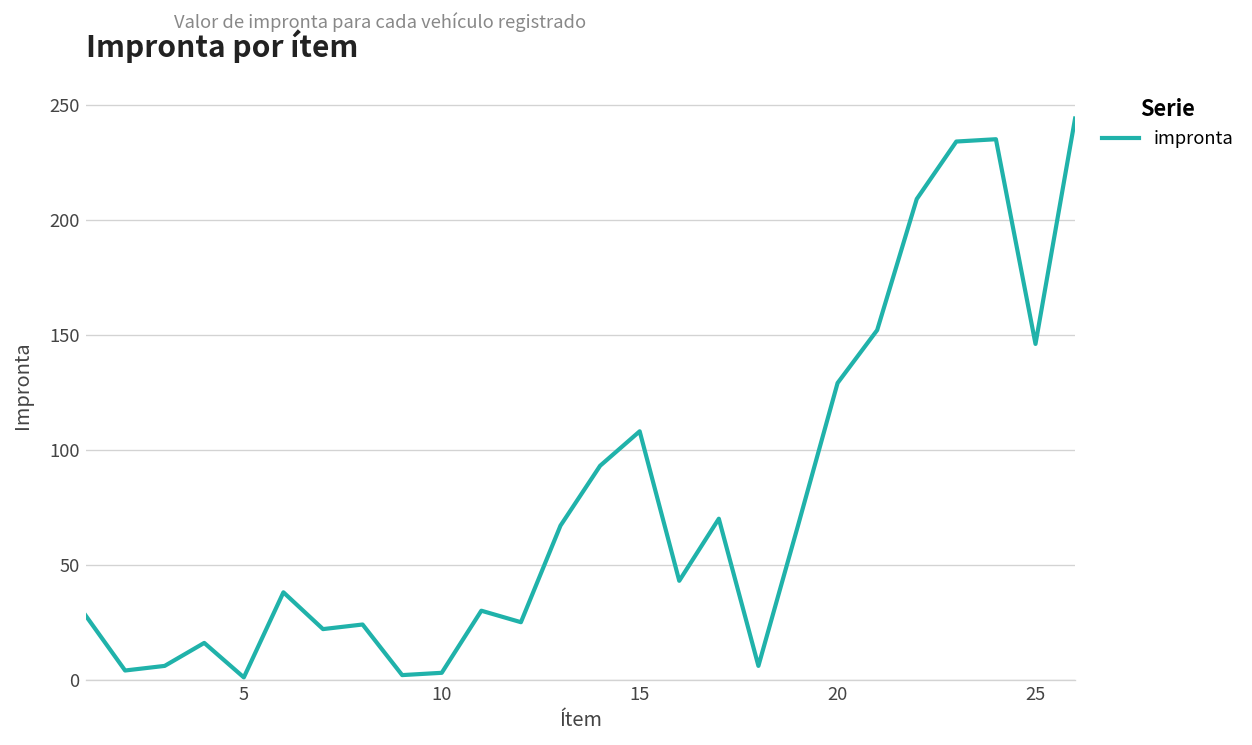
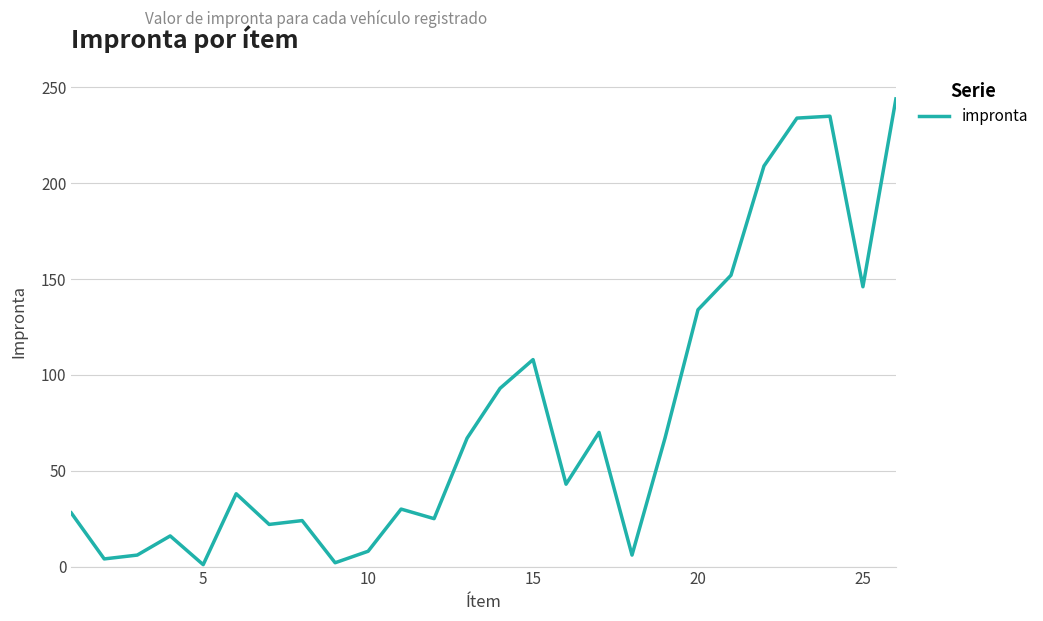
10: 3 -> 8
20: 129 -> 134
